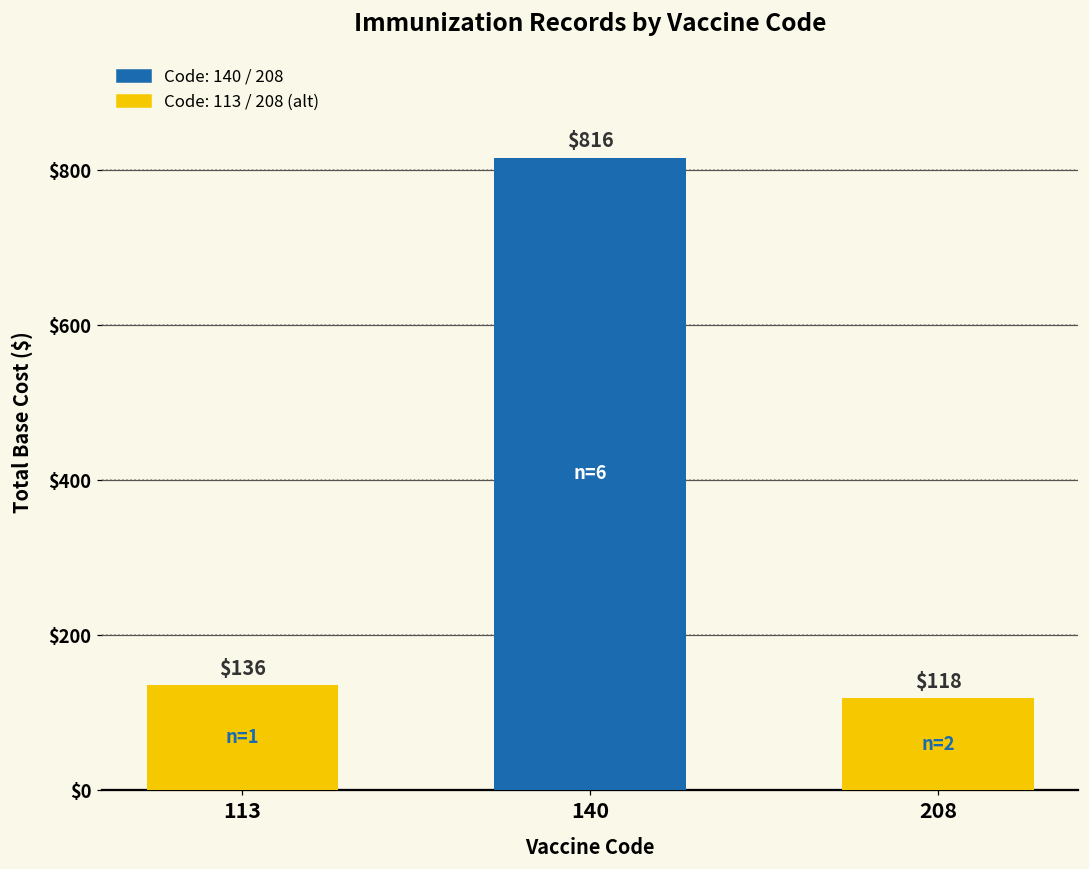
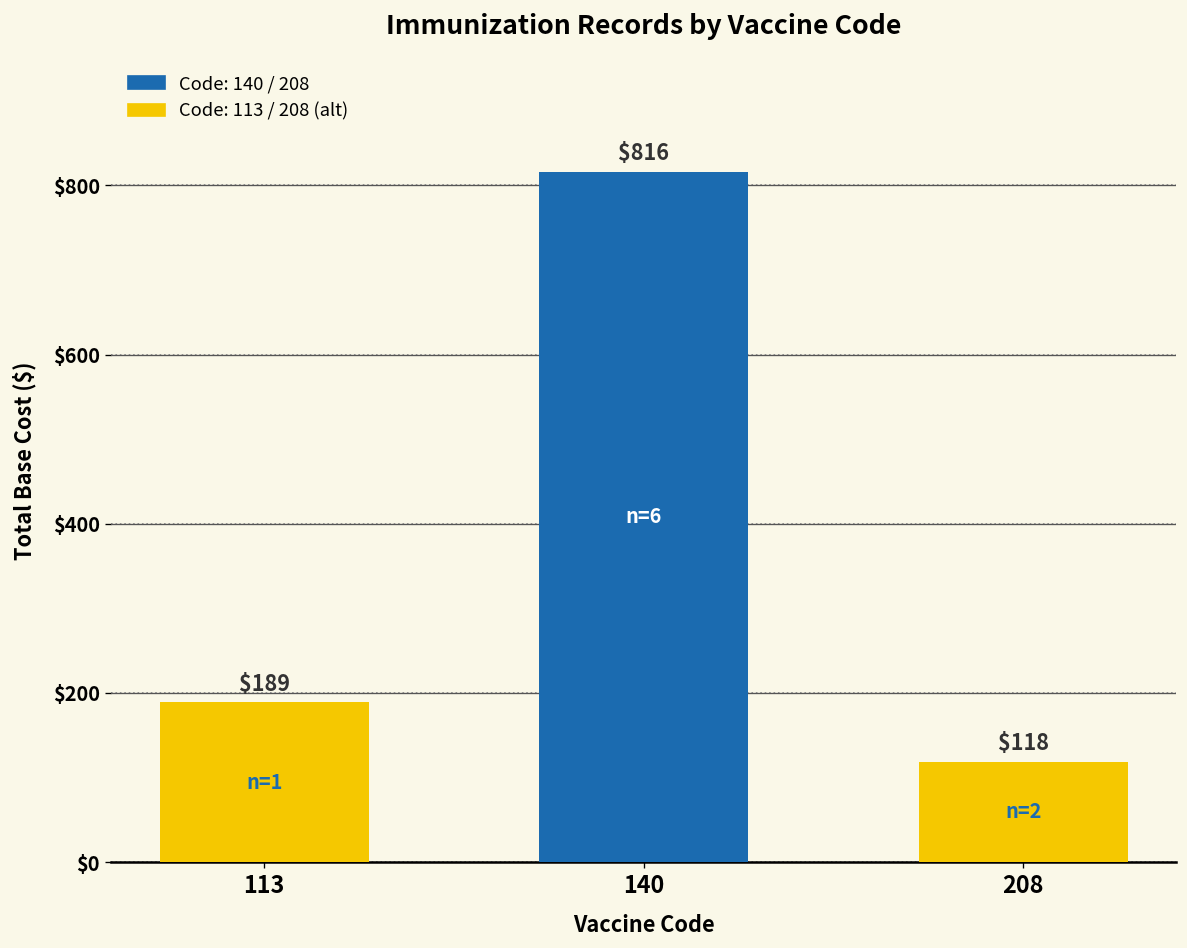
113: $136 -> $189
